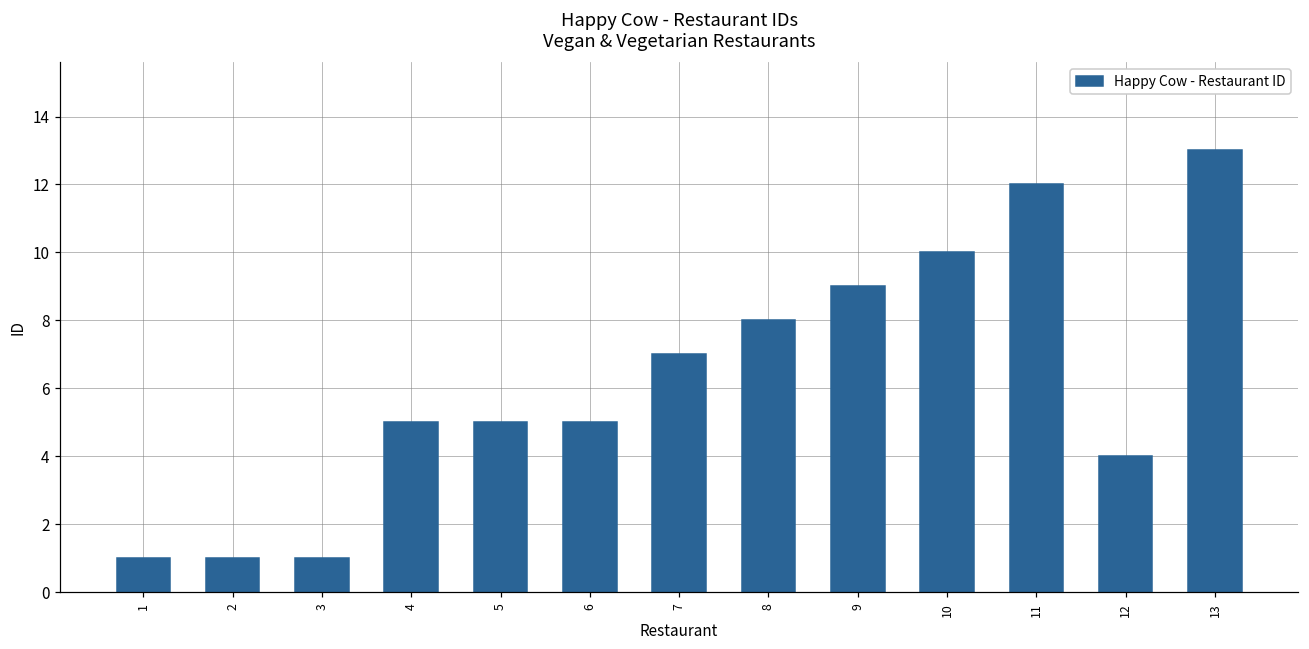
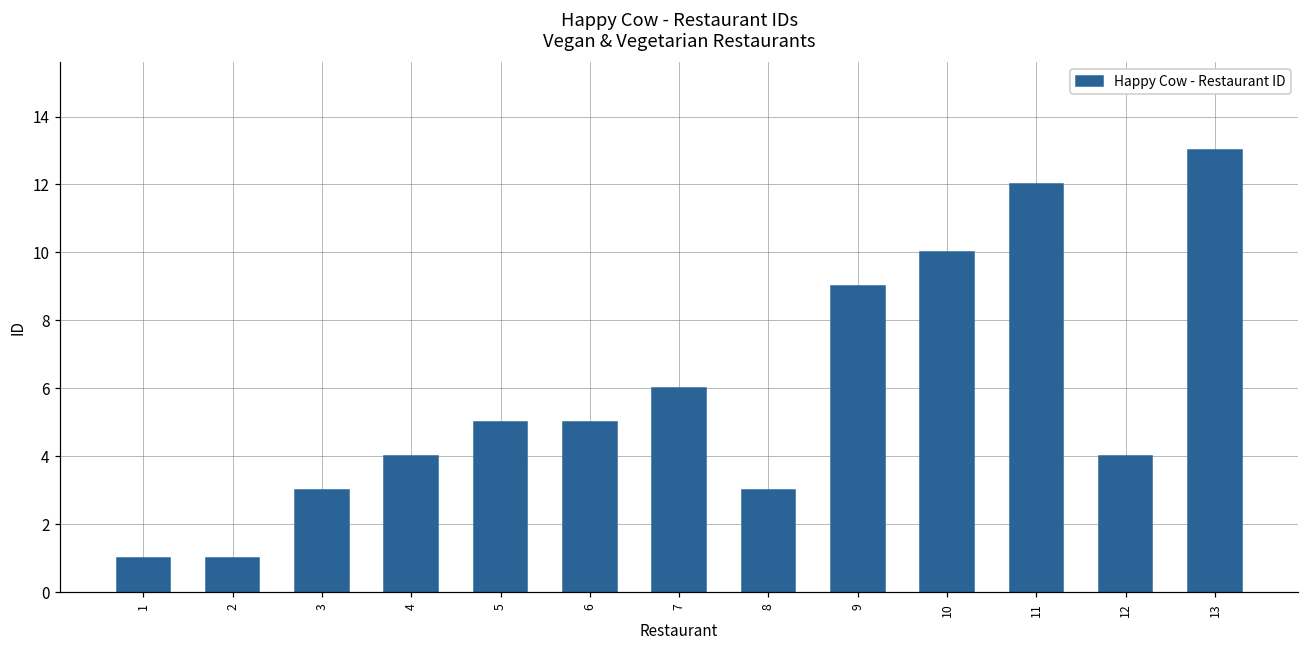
3: 1 -> 3
4: 5 -> 4
7: 7 -> 6
8: 8 -> 3
